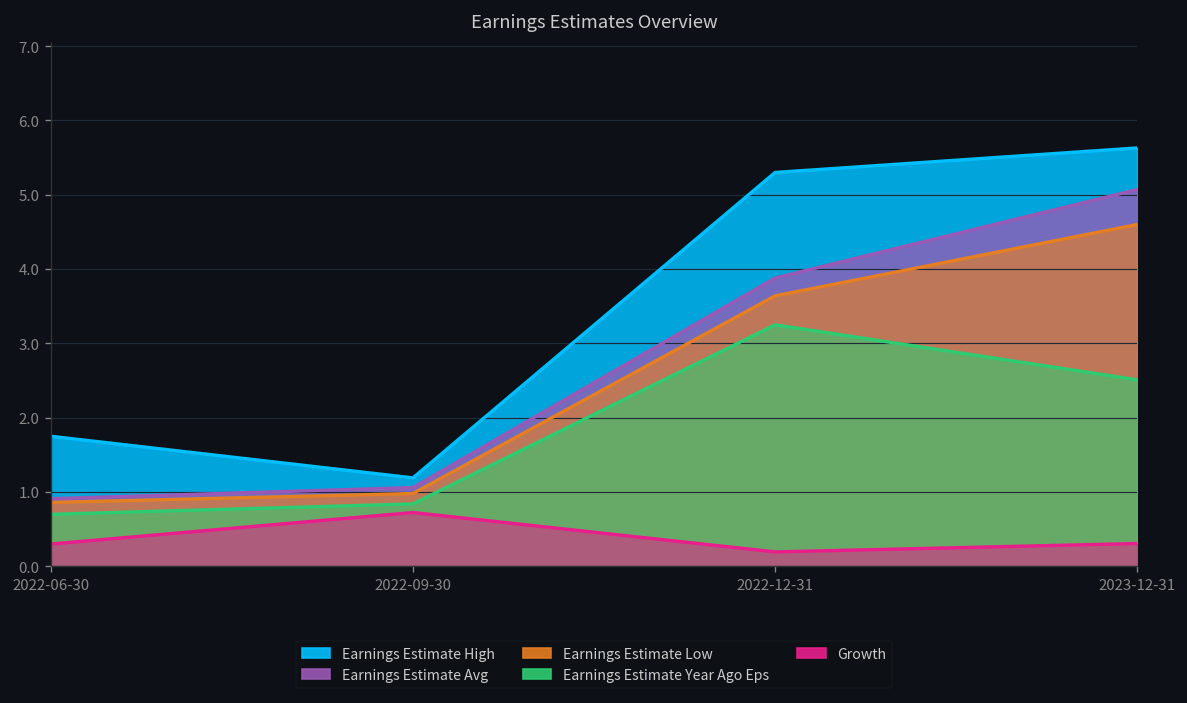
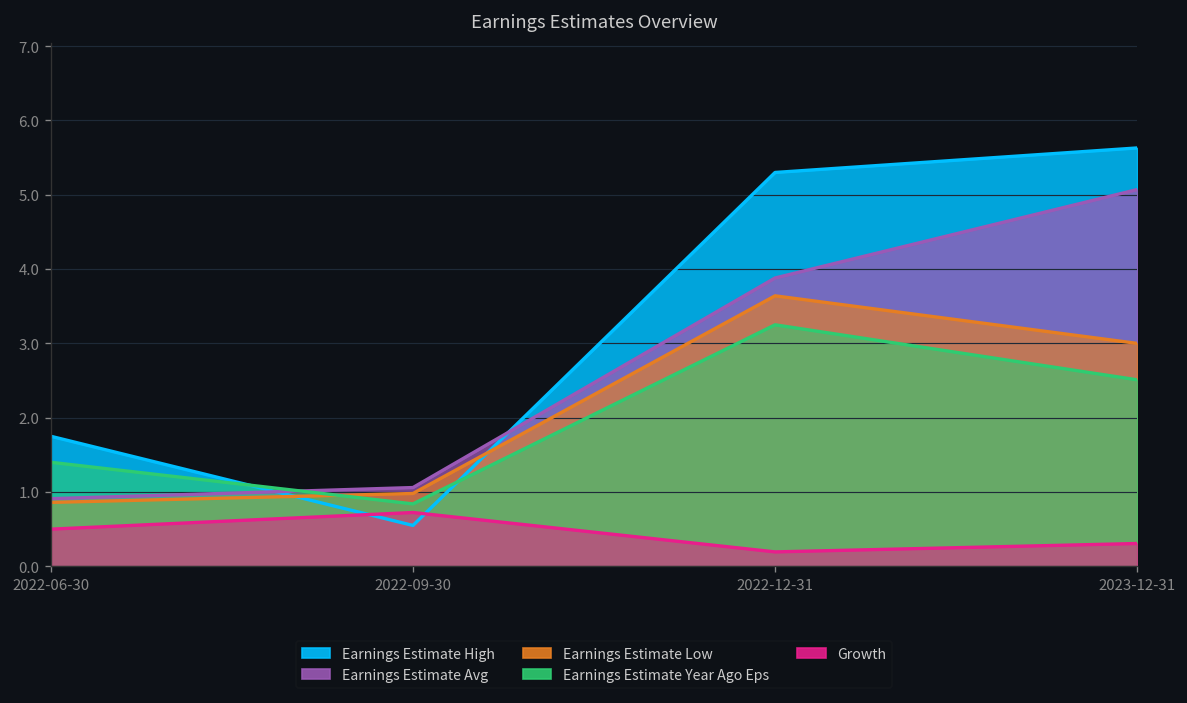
Earnings Estimate Year Ago Eps, 2022-06-30: 0.7 -> 1.4
Growth, 2022-06-30: 0.3 -> 0.5
Earnings Estimate High, 2022-09-30: 1.2 -> 0.6
Earnings Estimate Low, 2023-12-31: 4.6 -> 3.0
